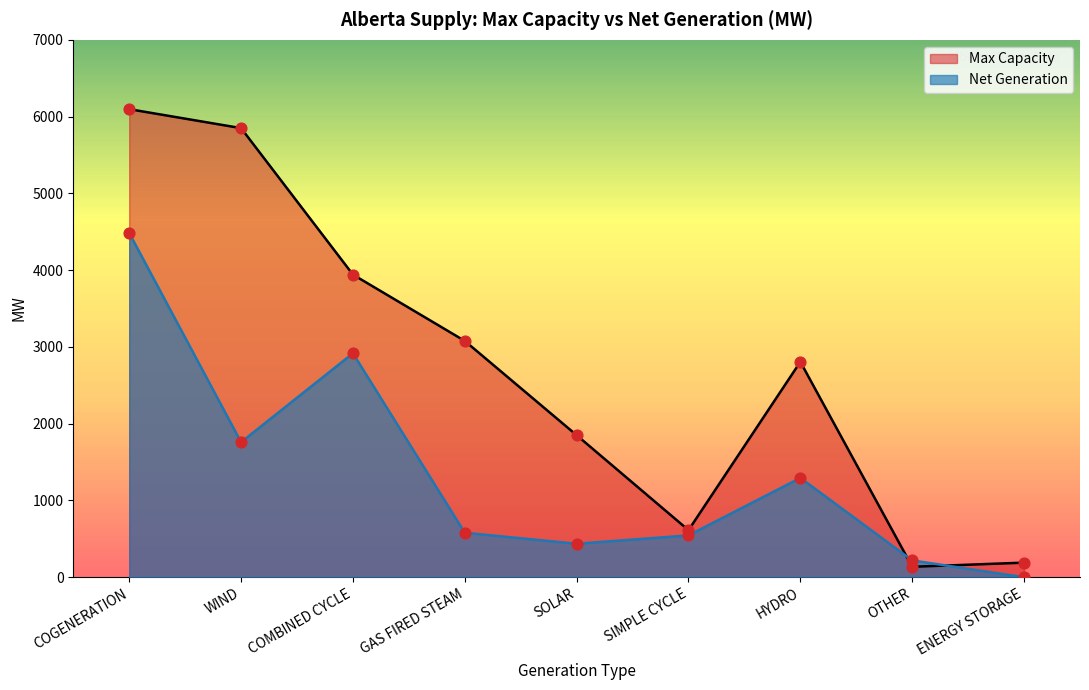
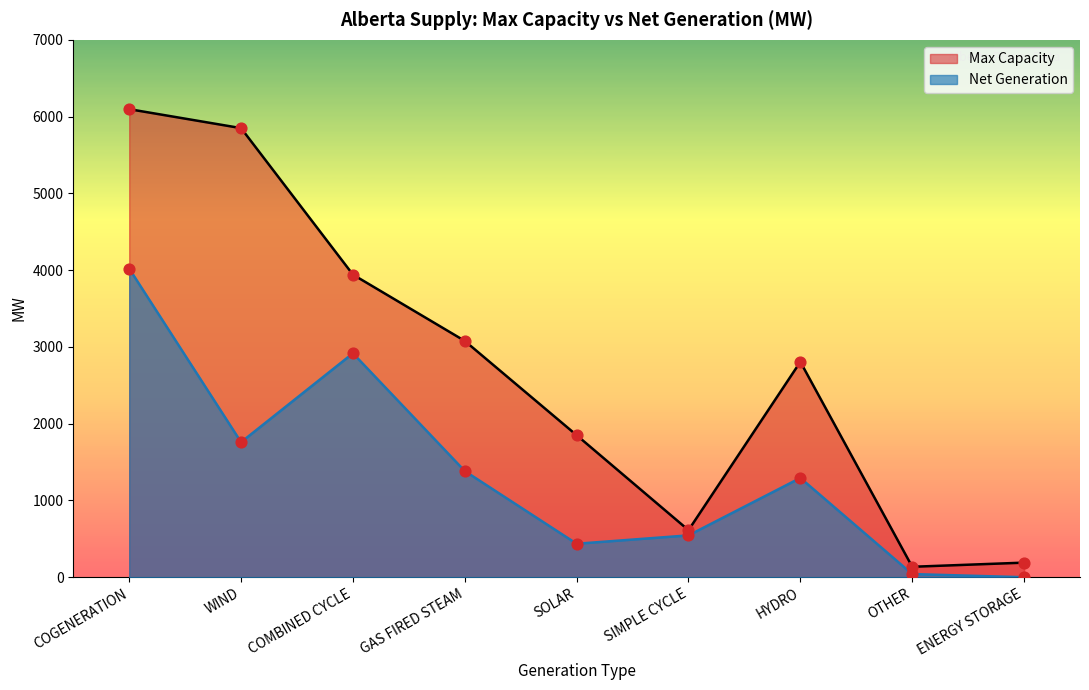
Net Generation, COGENERATION: 4500 -> 4000
Net Generation, GAS FIRED STEAM: 600 -> 1400
Net Generation, OTHER: 200 -> 0
